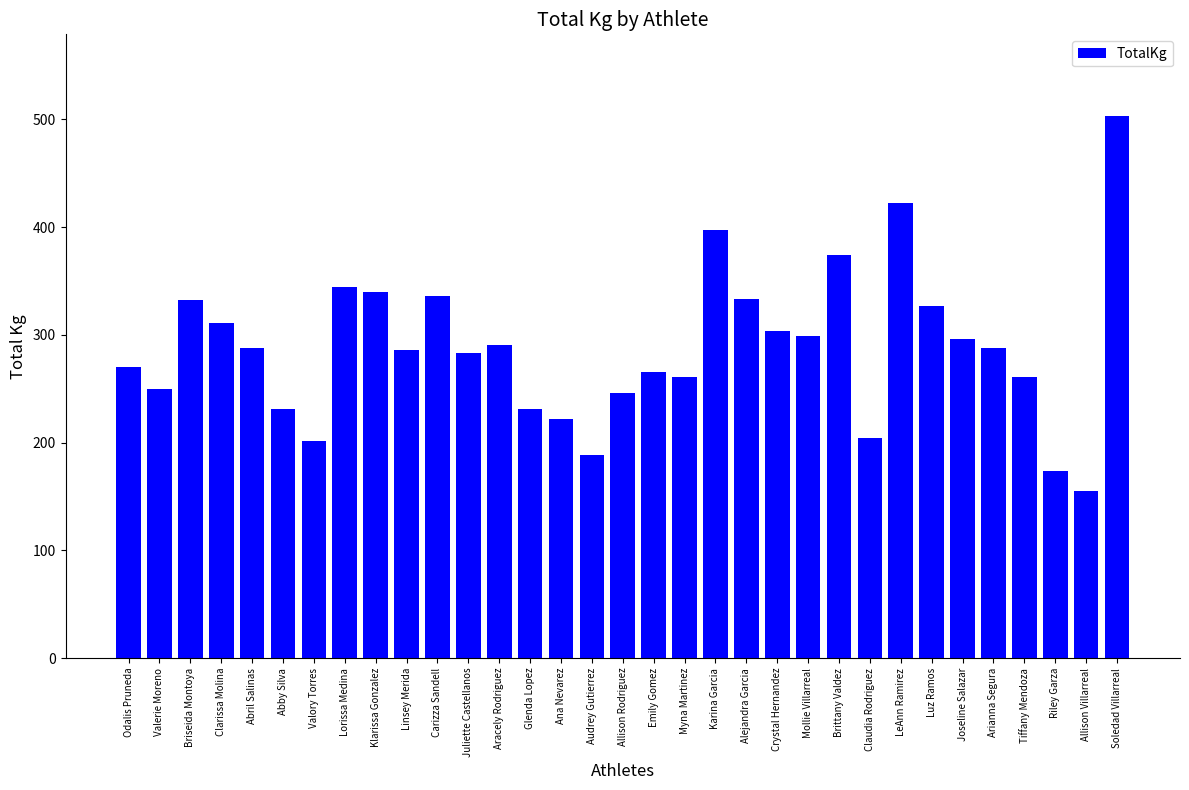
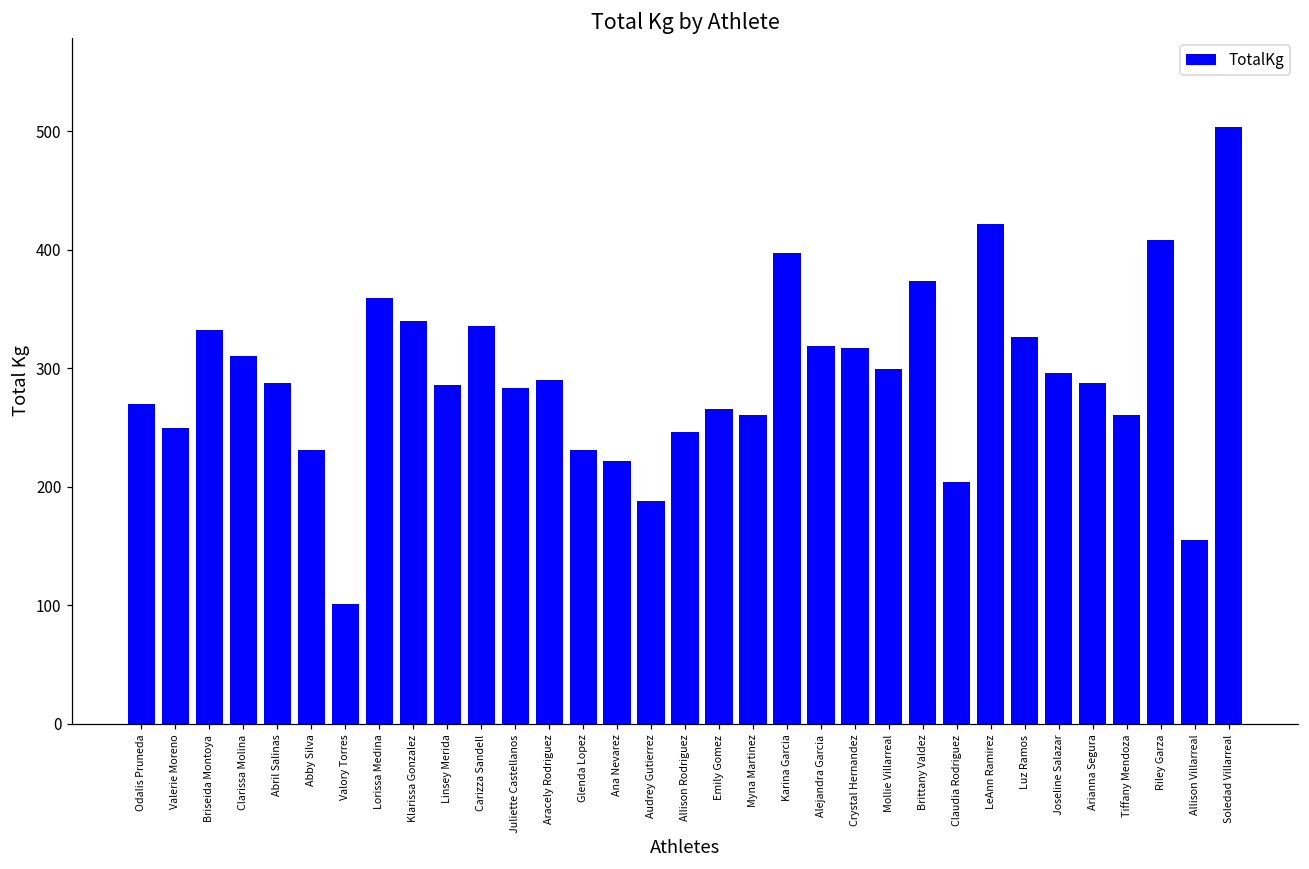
Valory Torres: 202 -> 101
Lorissa Medina: 345 -> 360
Alejandra Garcia: 333 -> 319
Crystal Hernandez: 304 -> 318
Riley Garza: 174 -> 408
